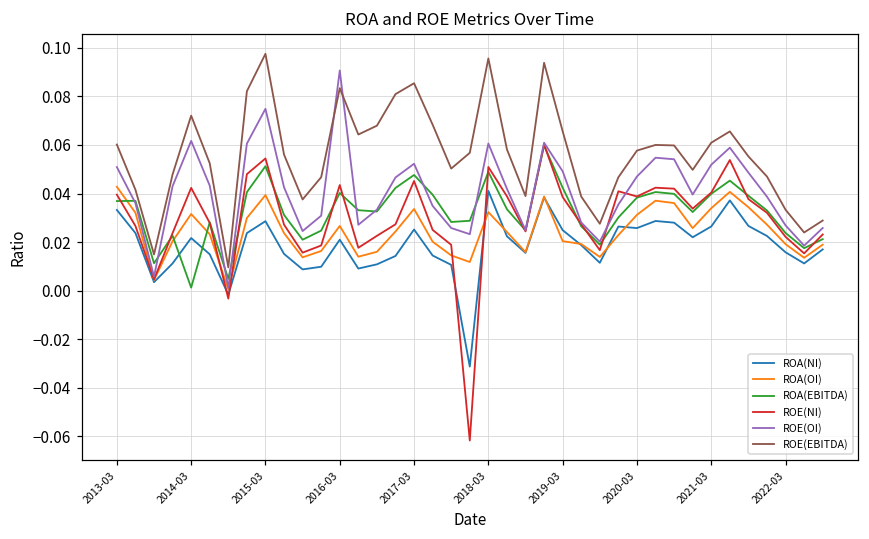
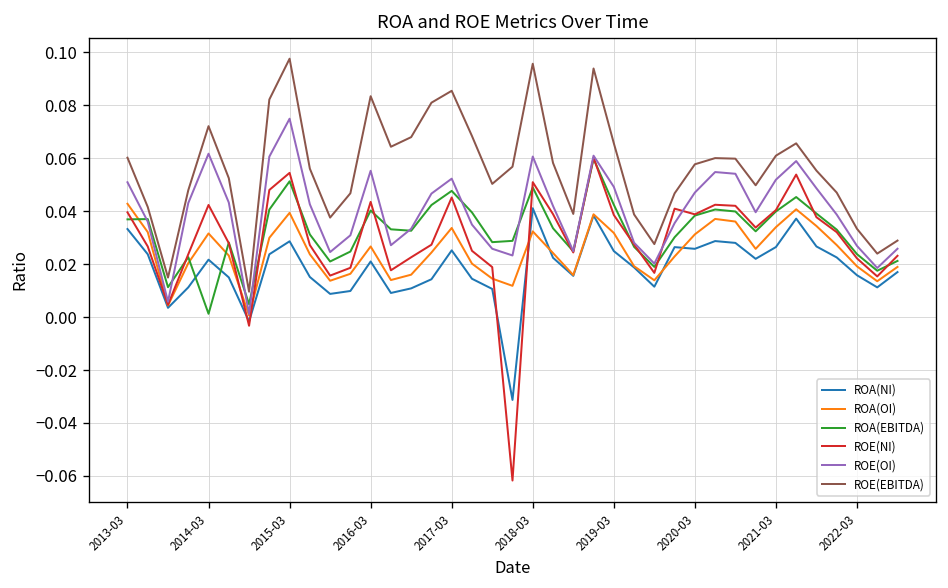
ROE(OI), 2016-03: 0.091 -> 0.055
ROA(OI), 2019-03: 0.020 -> 0.032
